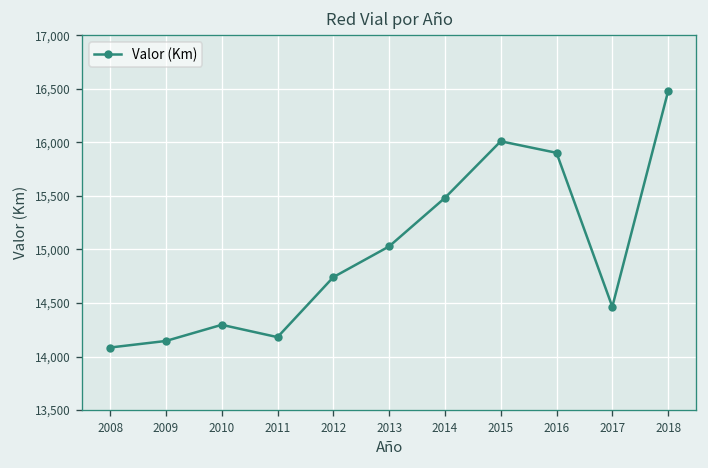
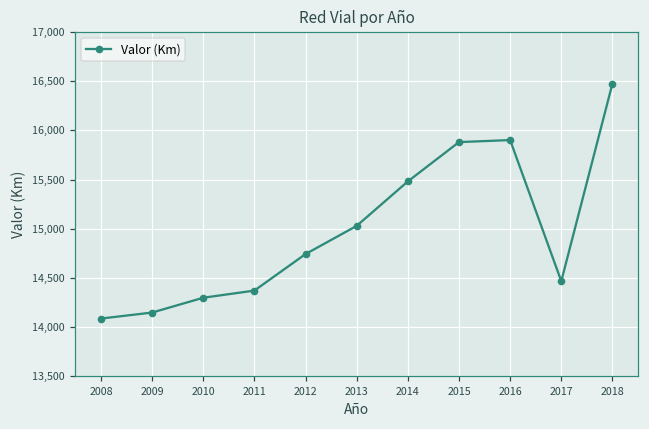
2011: 14,200 -> 14,400
2015: 16,000 -> 15,900
